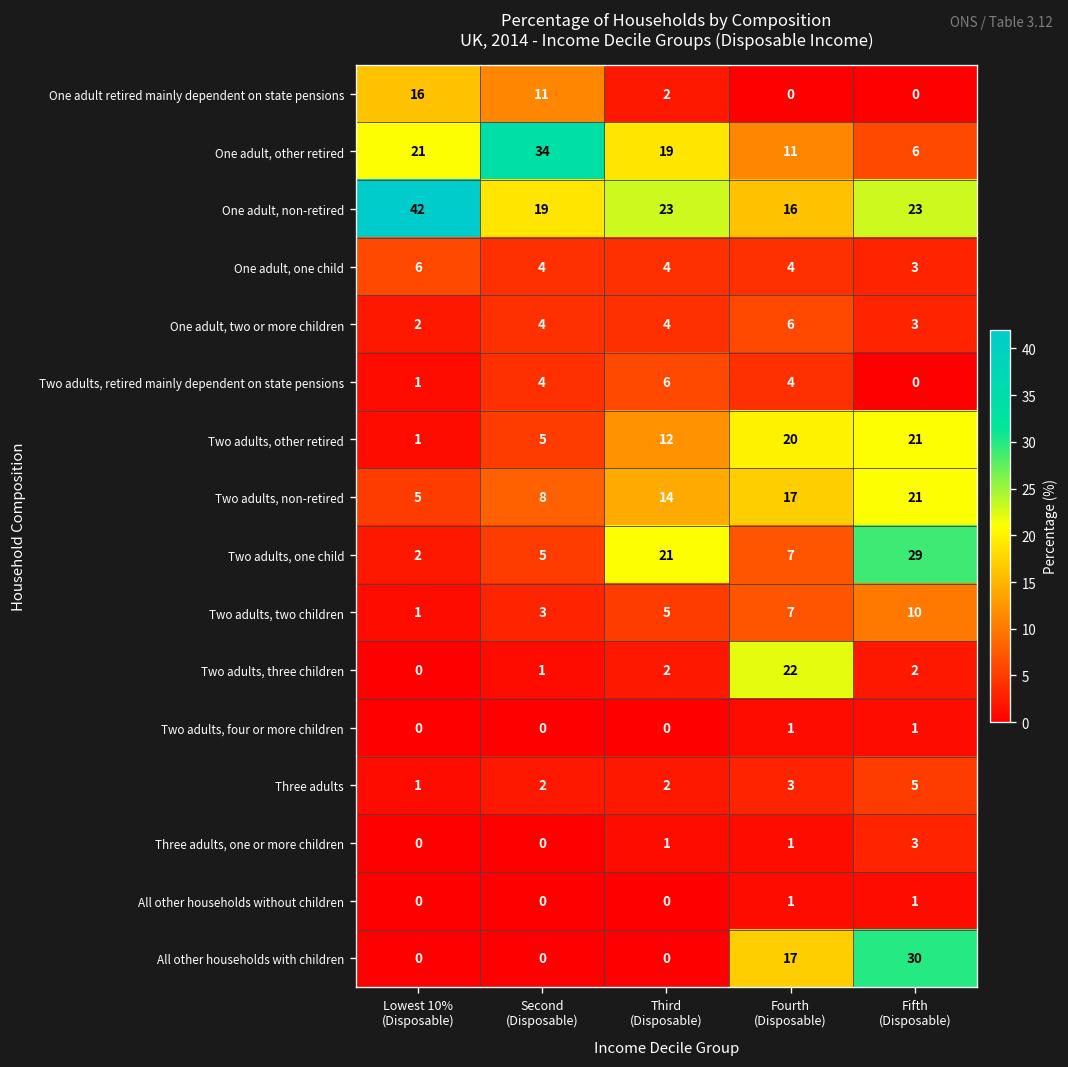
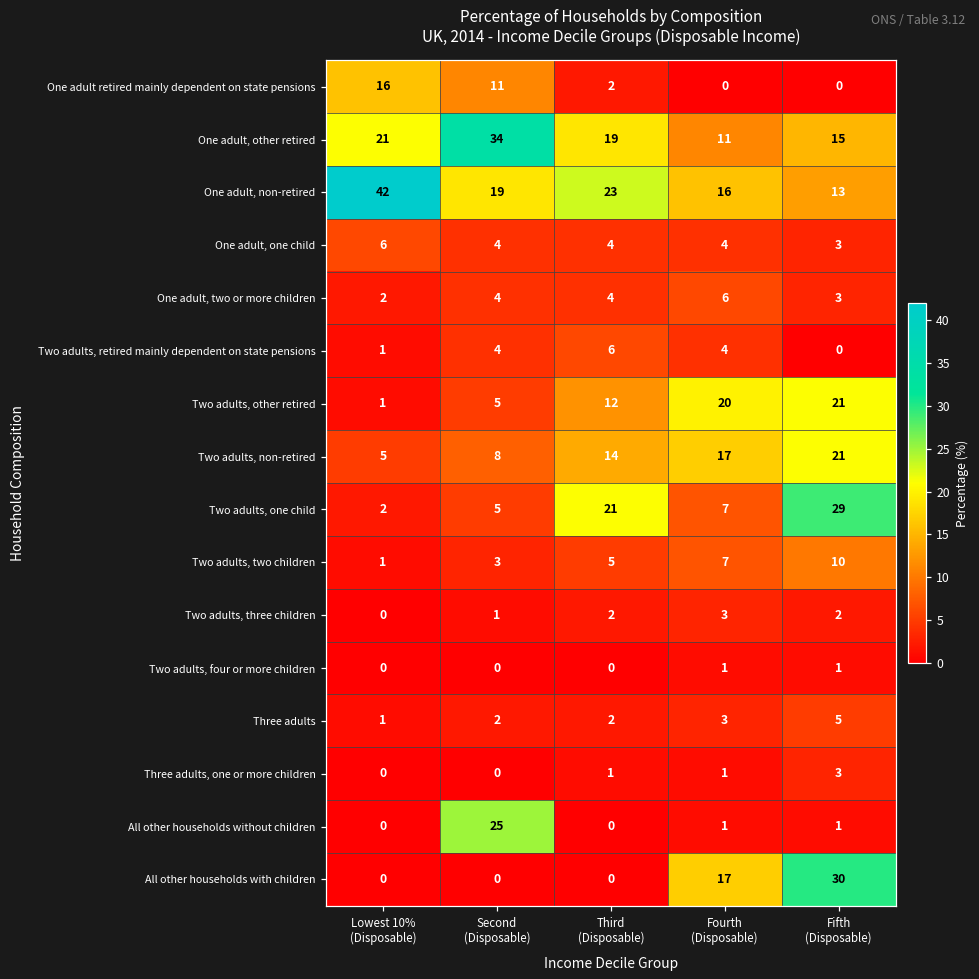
One adult, other retired, Fifth (Disposable): 6 -> 15
One adult, non-retired, Fifth (Disposable): 23 -> 13
Two adults, three children, Fourth (Disposable): 22 -> 3
All other households without children, Second (Disposable): 0 -> 25
